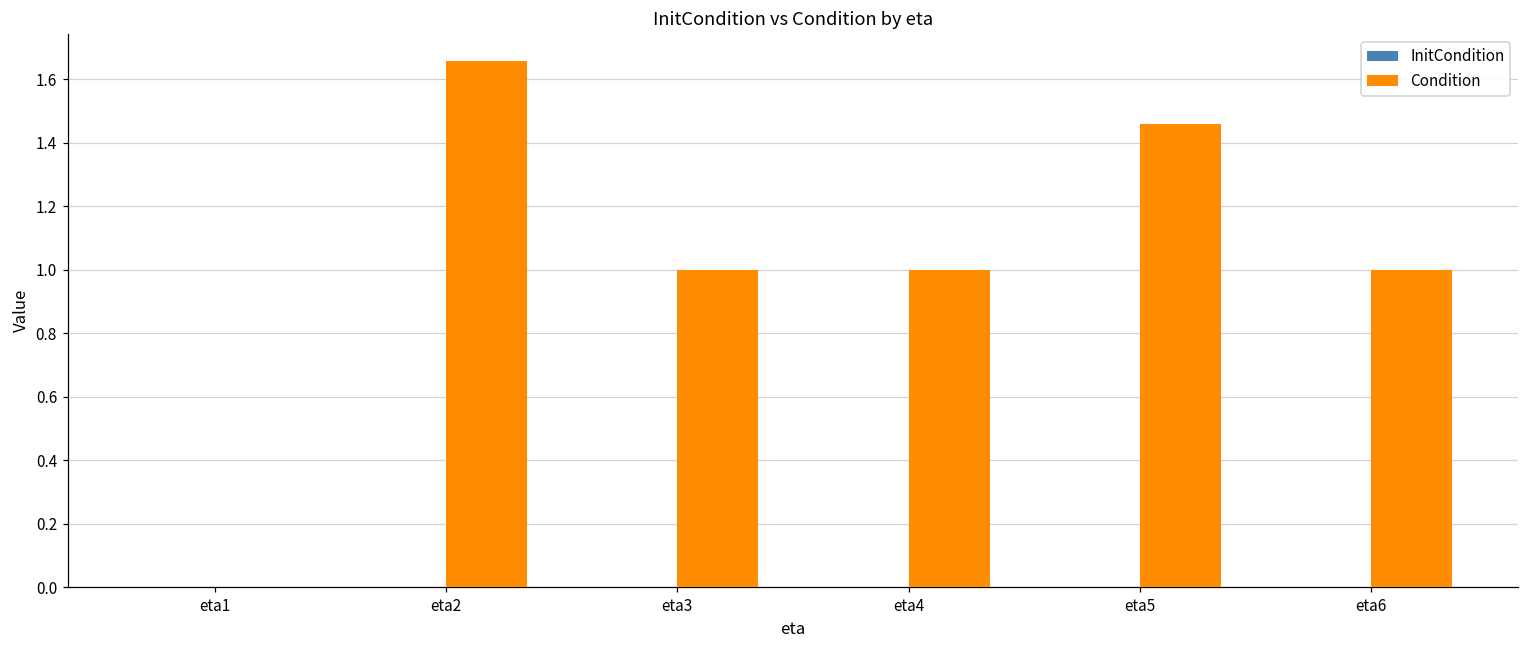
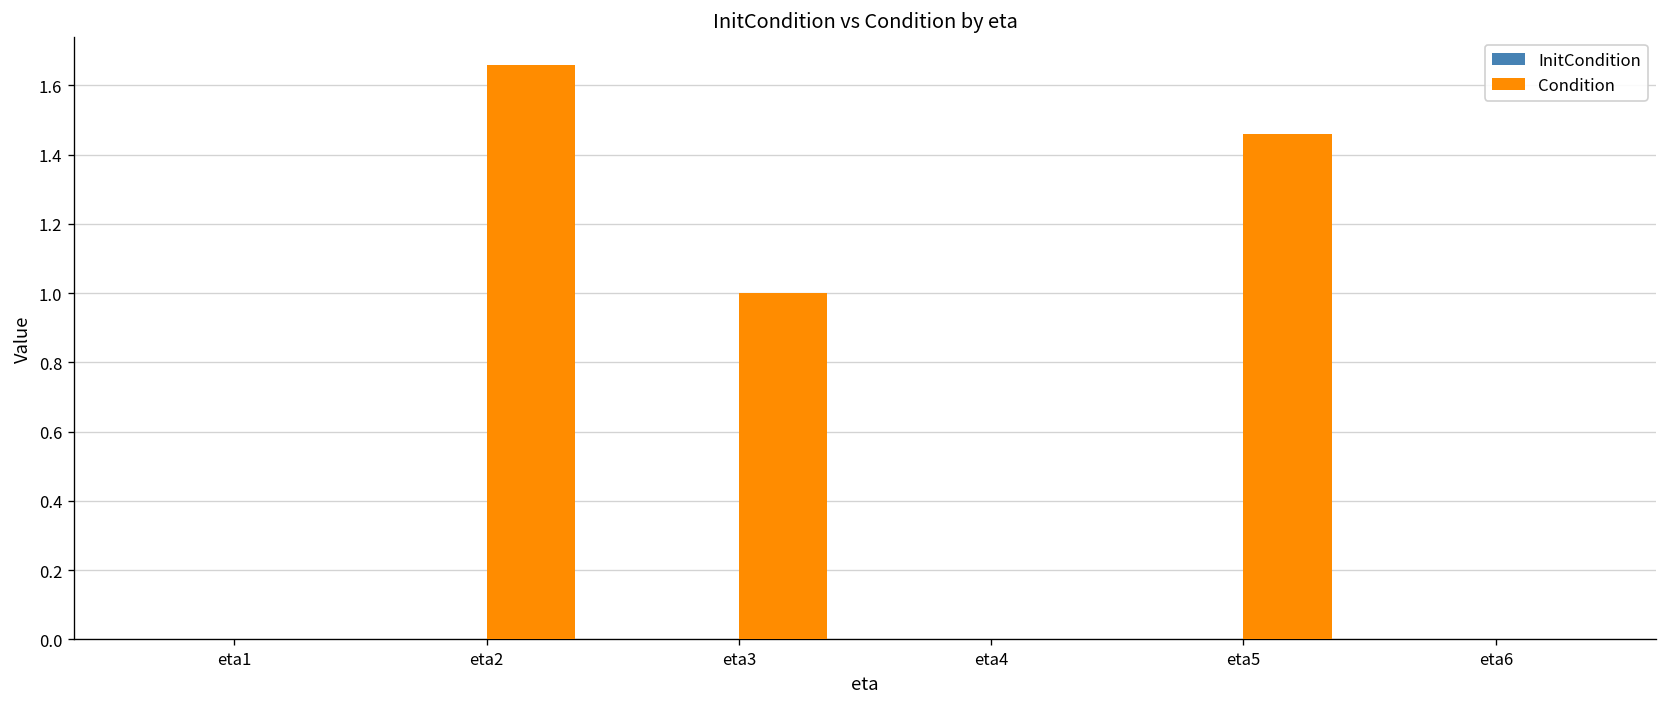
Condition, eta4: 1 -> 0
Condition, eta6: 1 -> 0
